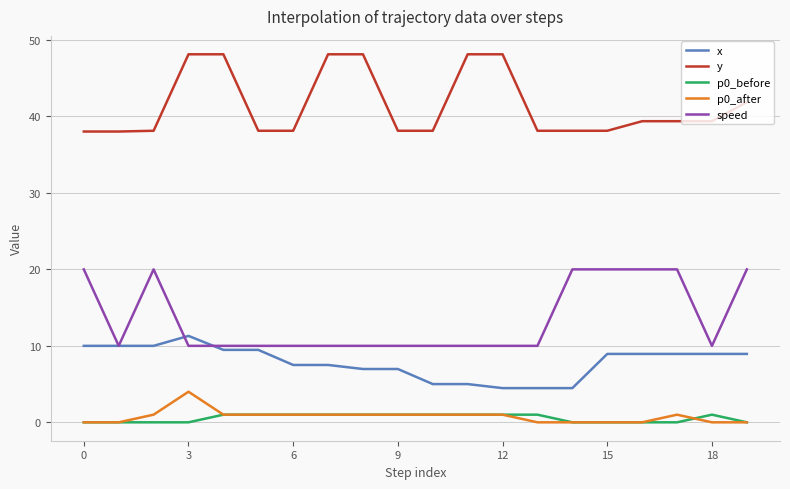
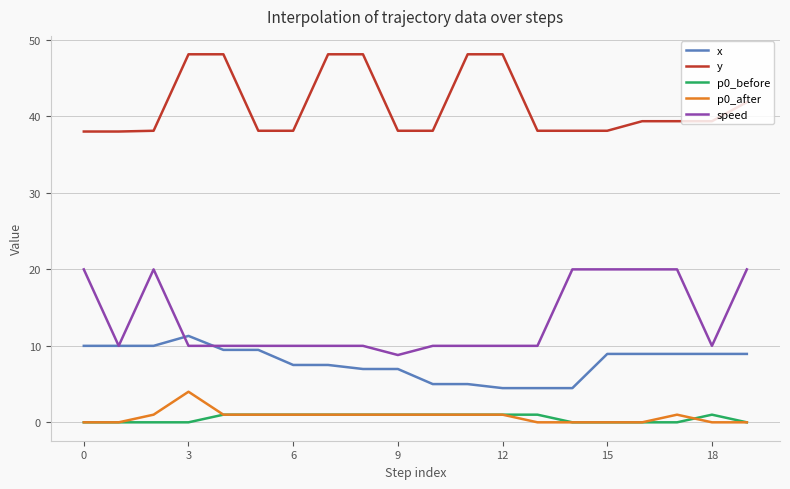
speed, 9: 10 -> 9
